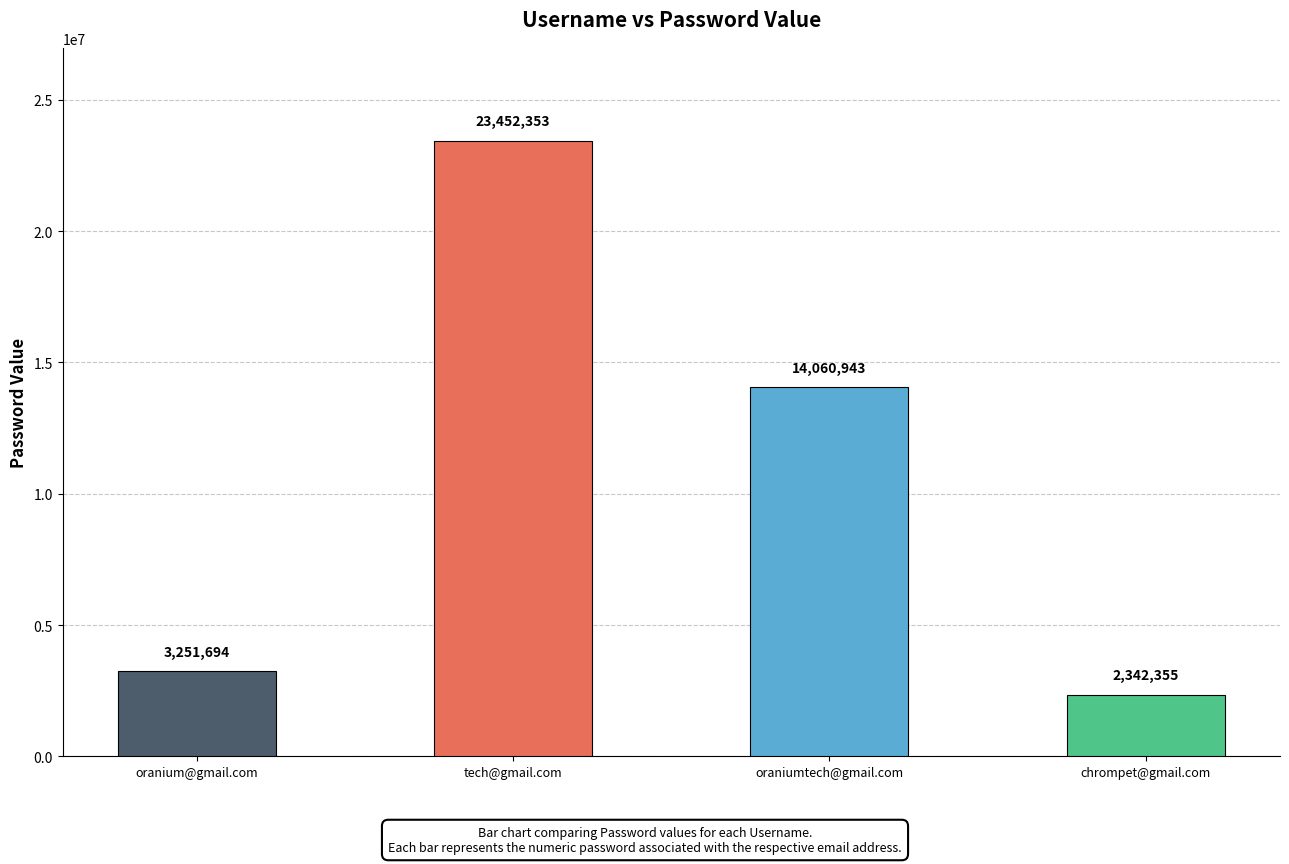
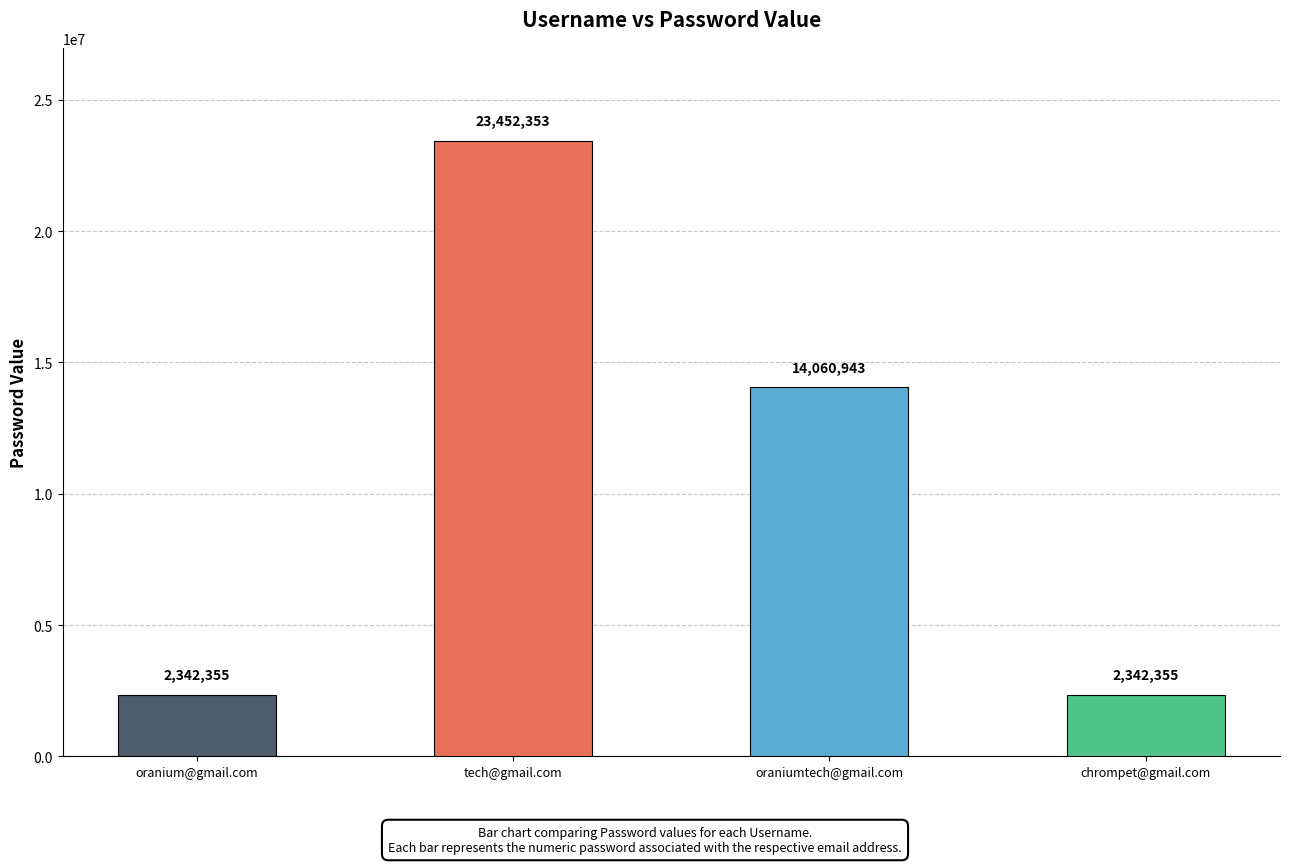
oranium@gmail.com: 3,251,694 -> 2,342,355
